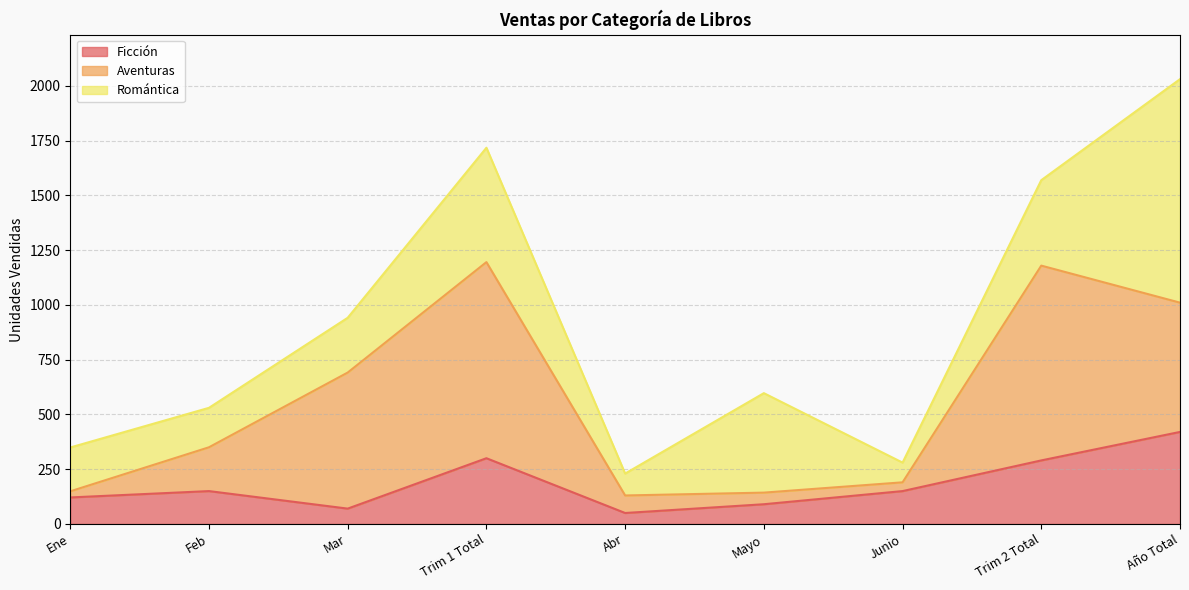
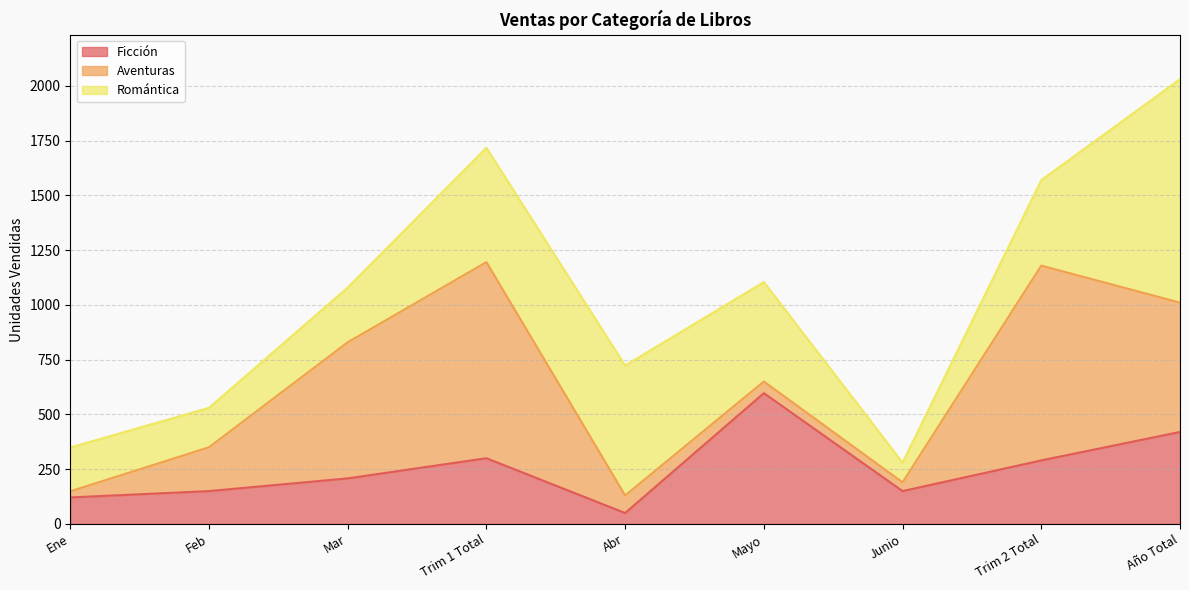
Ficción, Mar: 70 -> 210
Romántica, Abr: 100 -> 590
Ficción, Mayo: 90 -> 600
